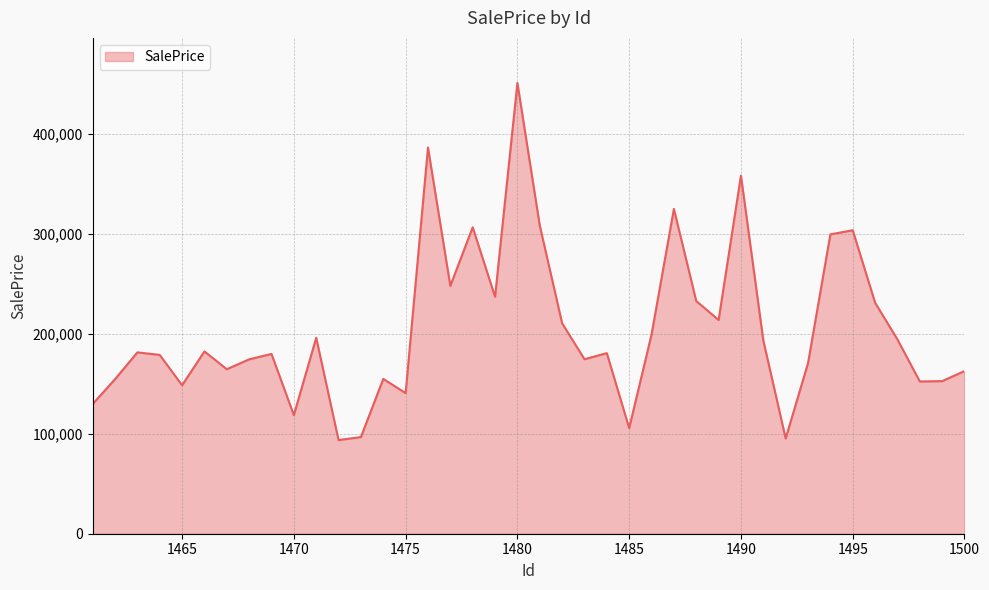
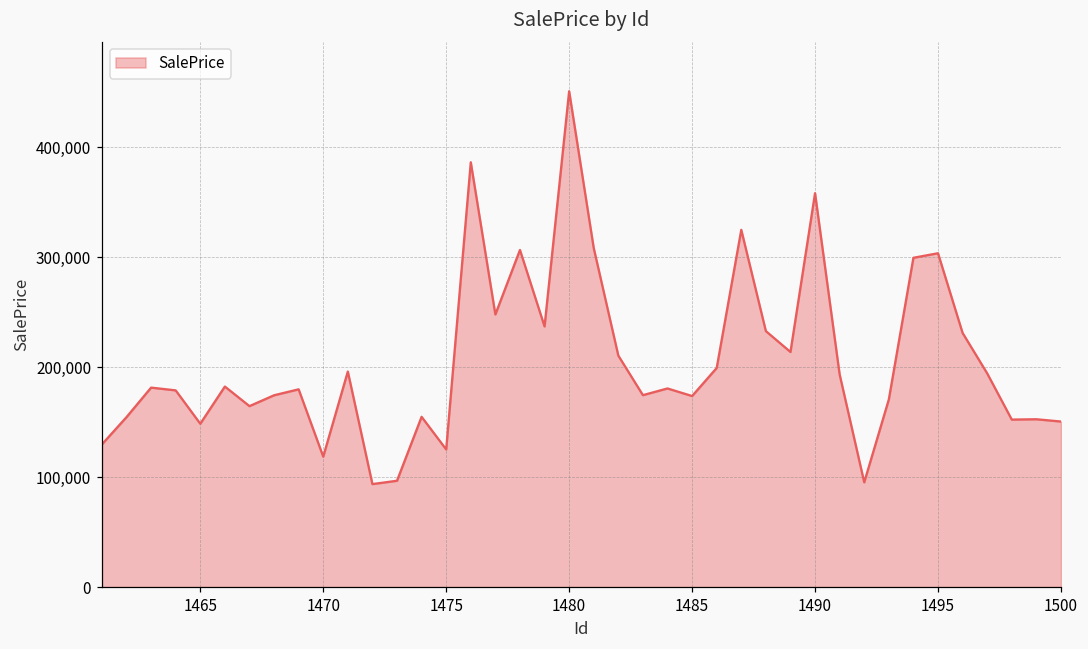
1475: 140,000 -> 130,000
1485: 110,000 -> 170,000
1500: 160,000 -> 150,000
